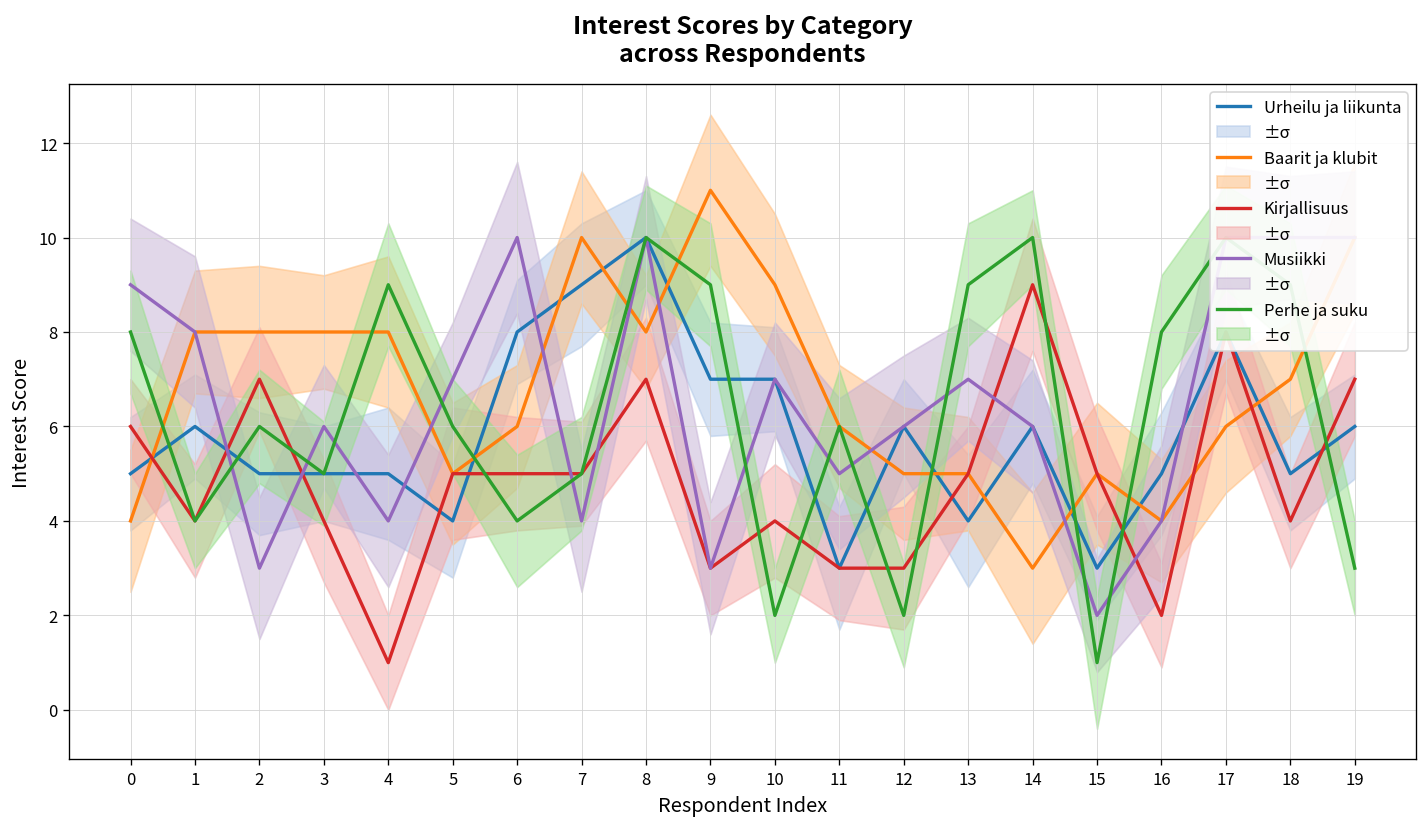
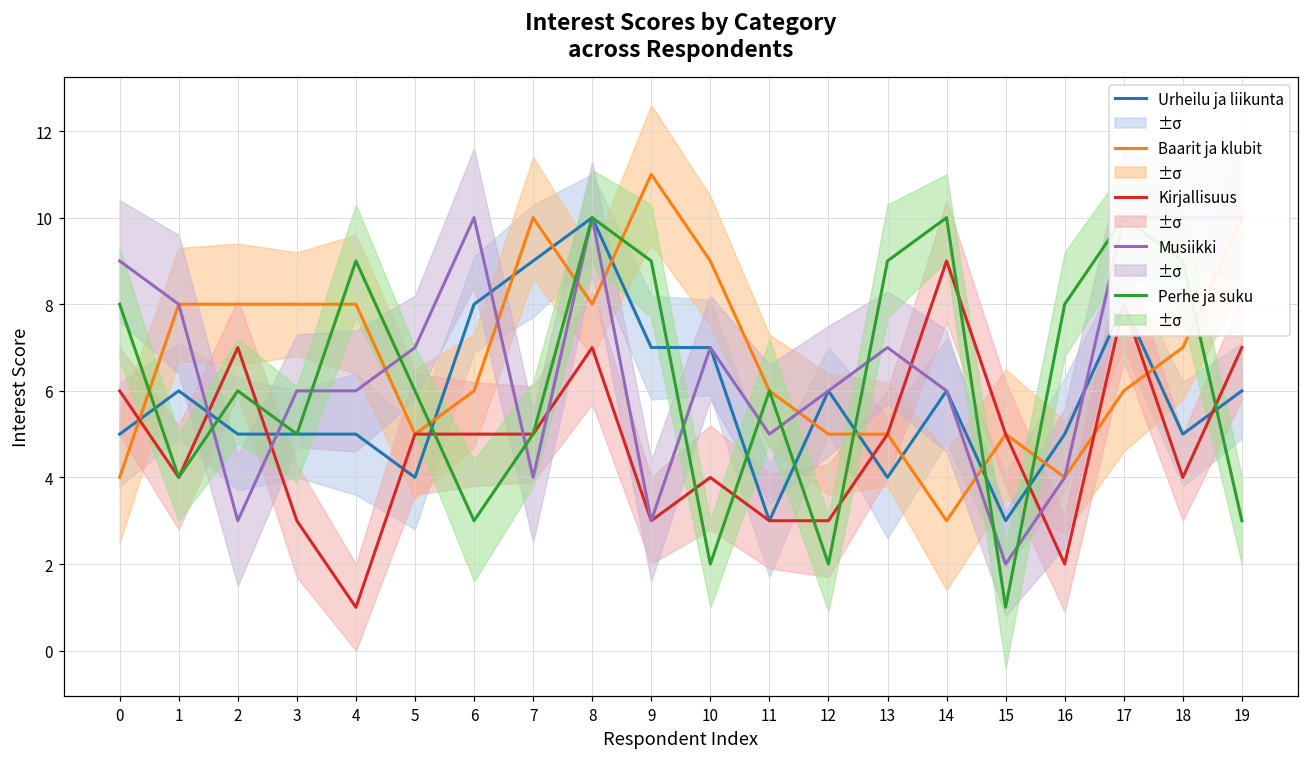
Kirjallisuus, 3: 4 -> 3
Musiikki, 4: 4 -> 6
Perhe ja suku, 6: 4 -> 3
